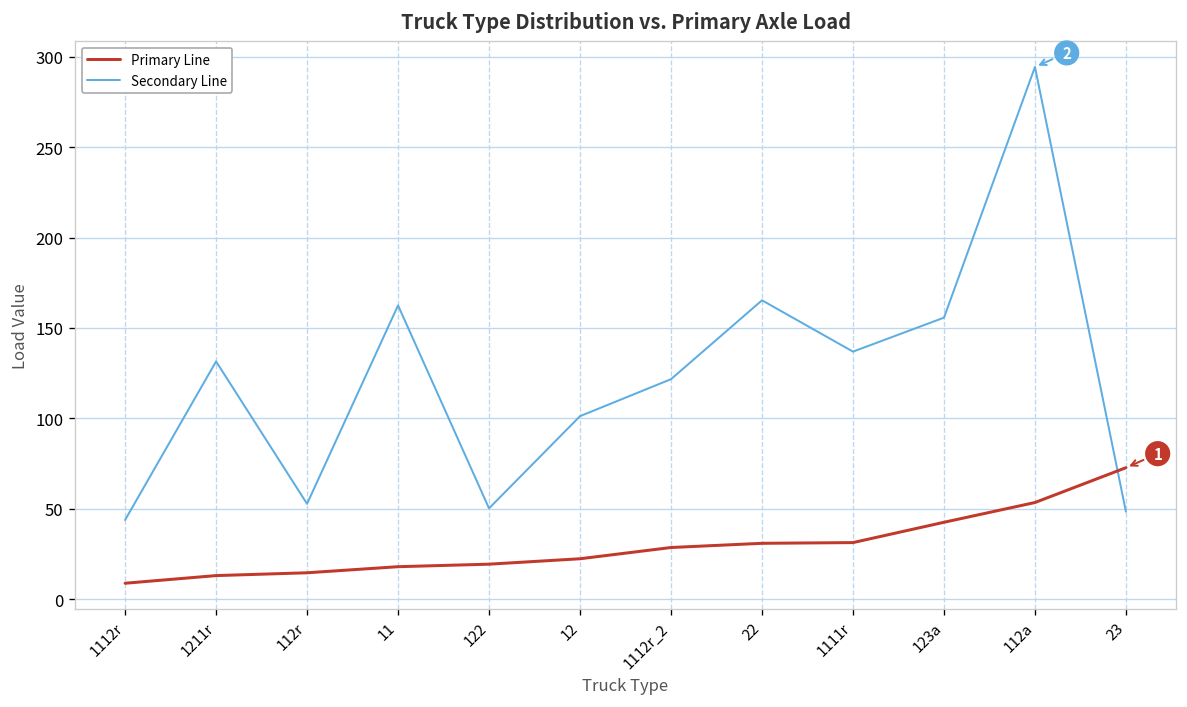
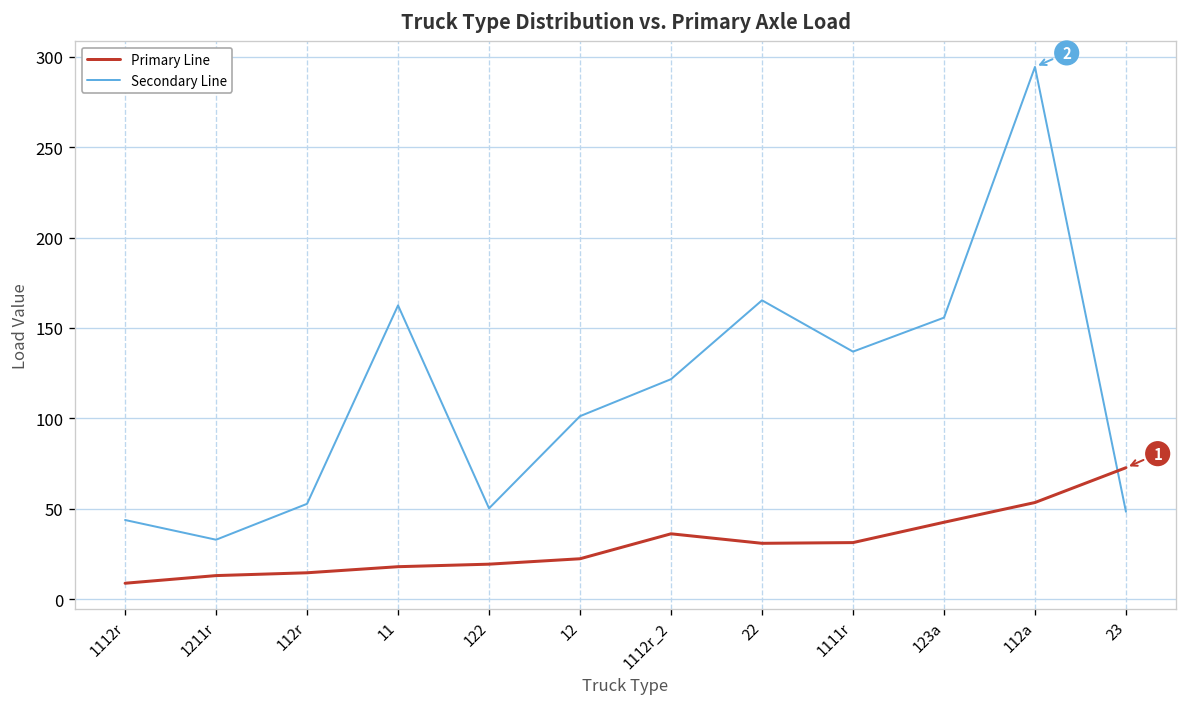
Secondary Line, 1211r: 132 -> 33
Primary Line, 1112r_2: 29 -> 36
